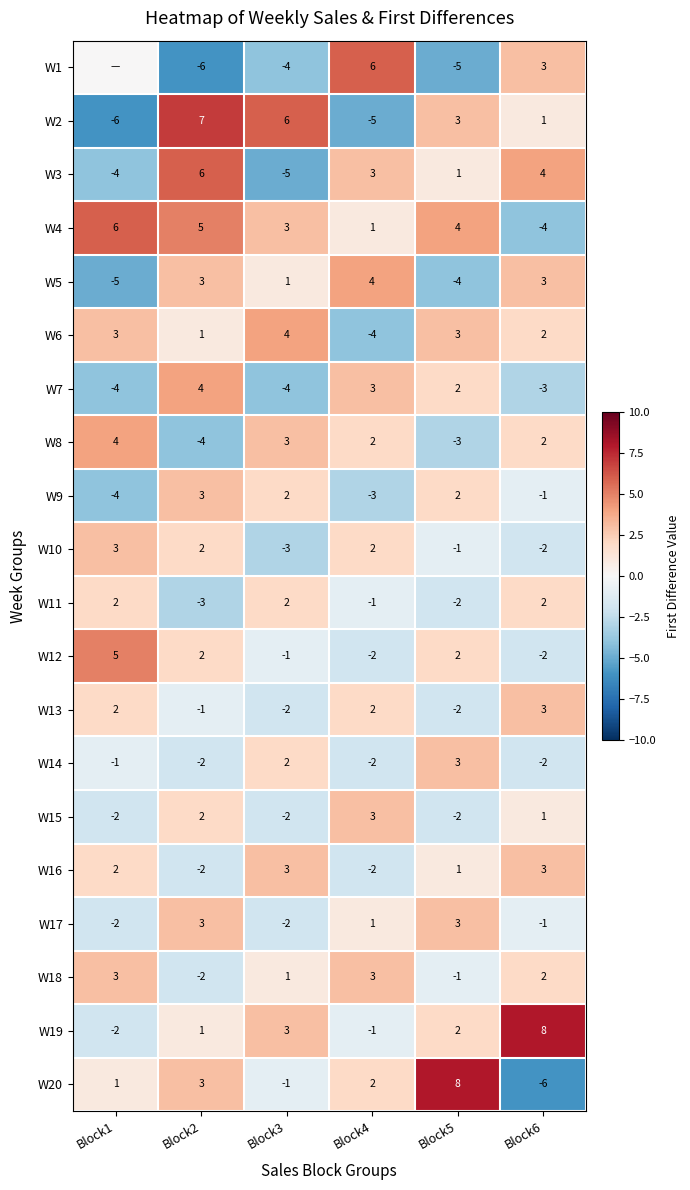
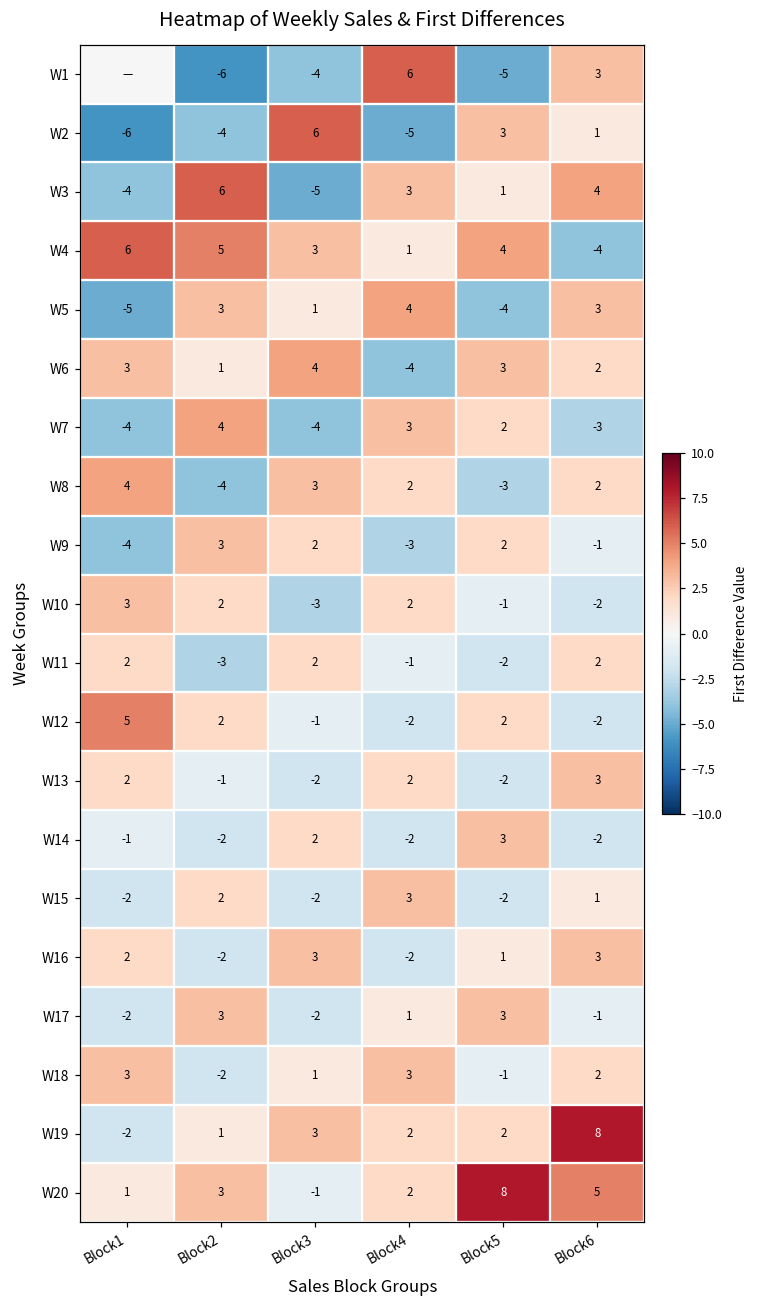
W2, Block2: 7 -> -4
W19, Block4: -1 -> 2
W20, Block6: -6 -> 5
